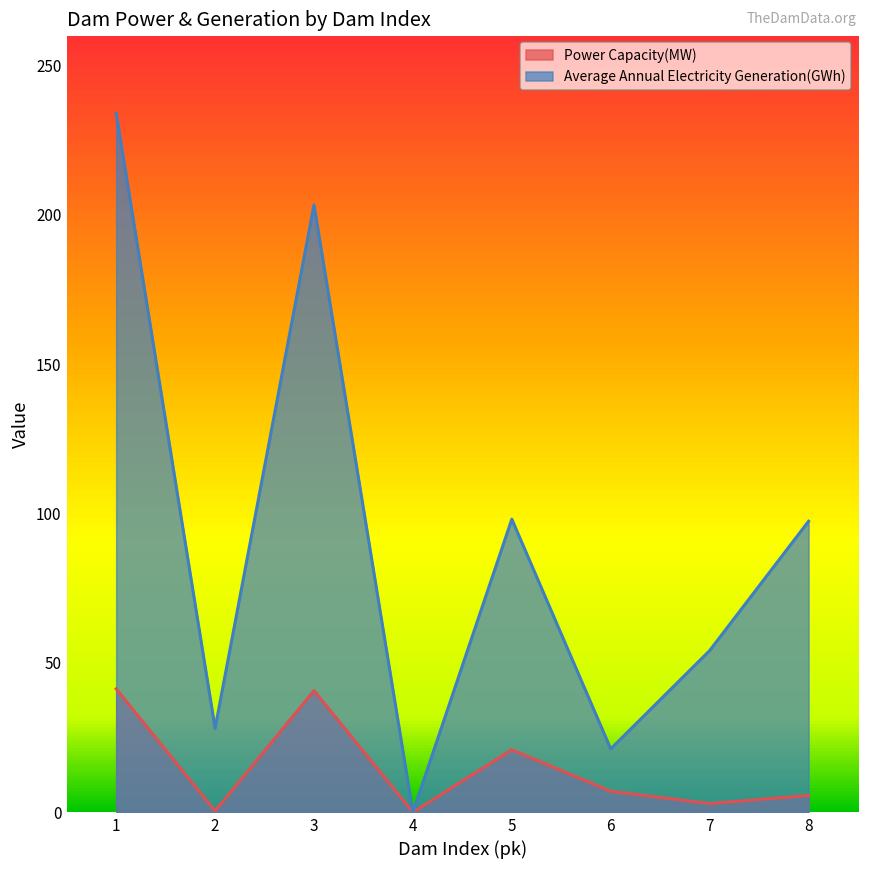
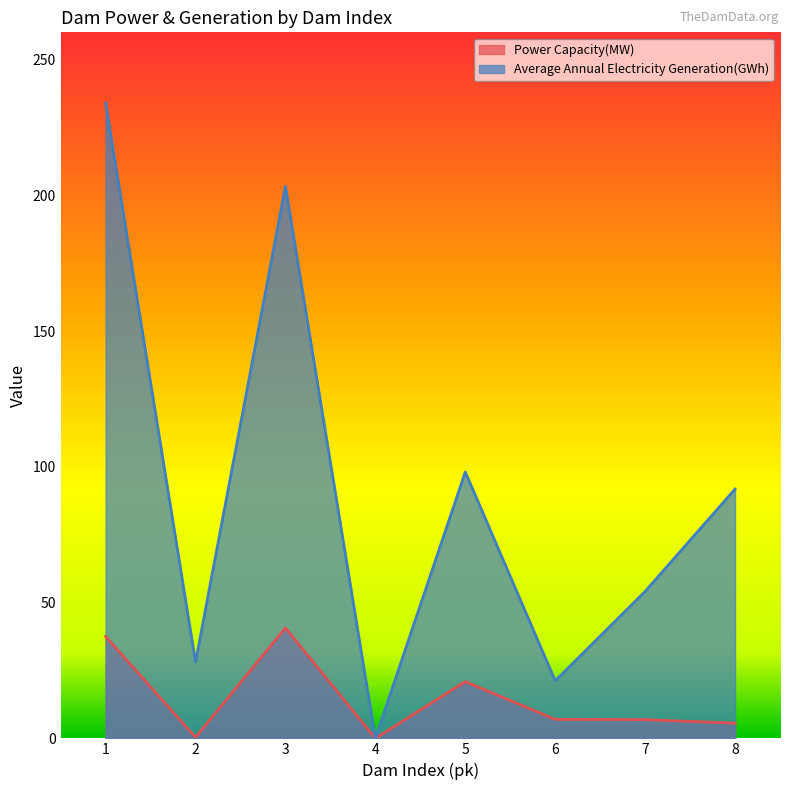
Power Capacity(MW), 1: 41 -> 38
Power Capacity(MW), 7: 3 -> 7
Average Annual Electricity Generation(GWh), 8: 97 -> 92
